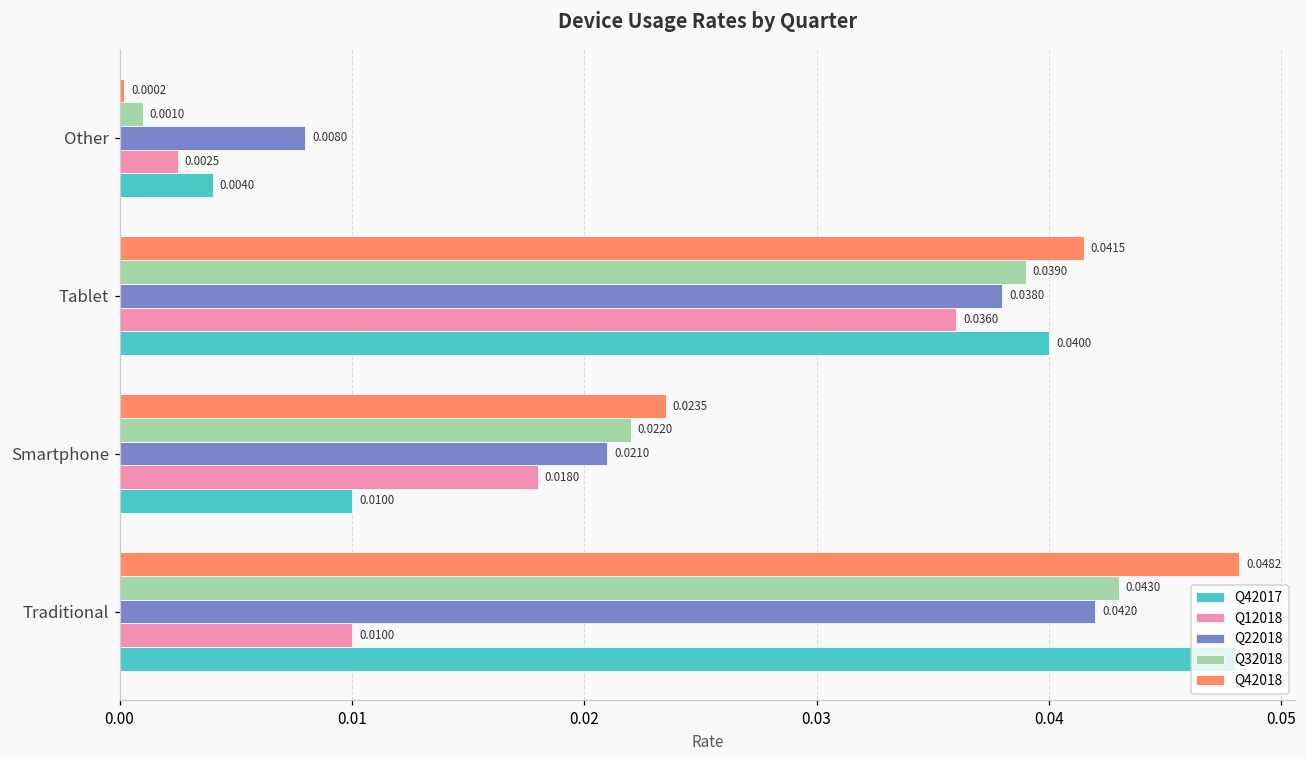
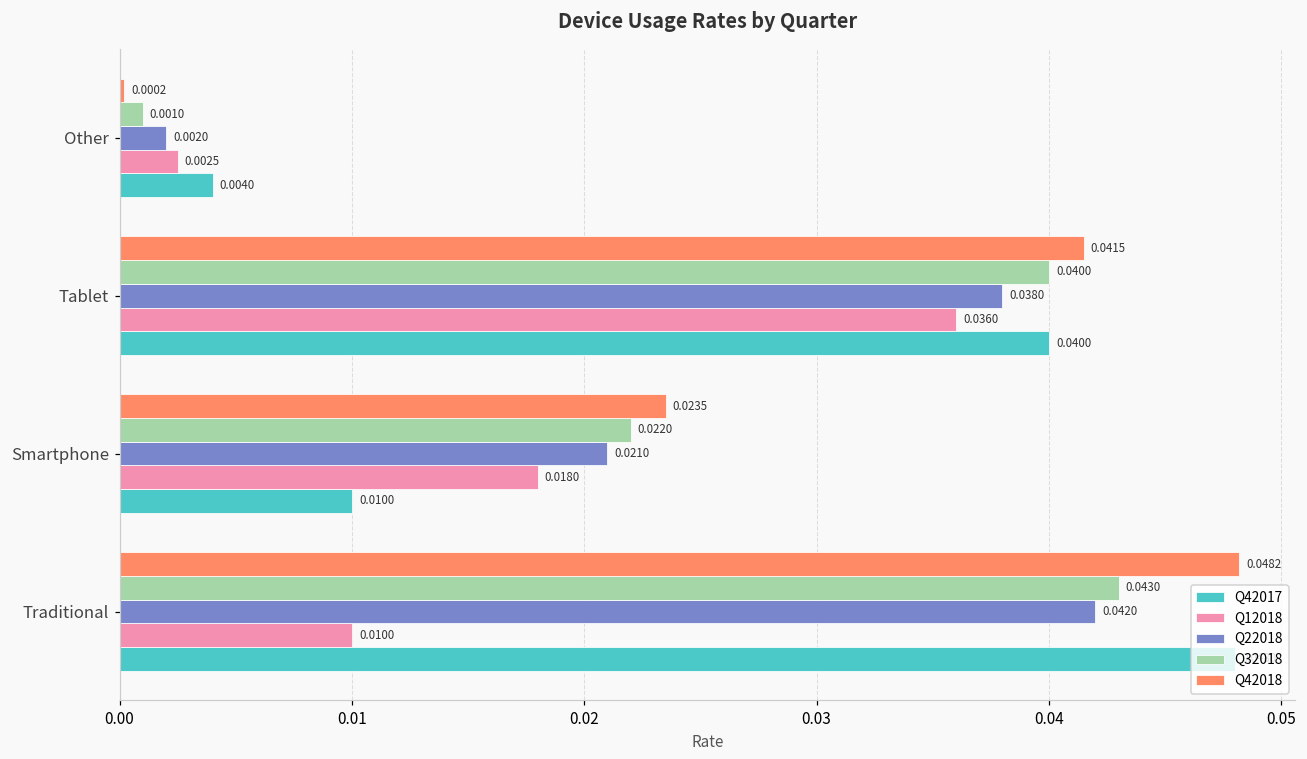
Q22018, Other: 0.0080 -> 0.0020
Q32018, Tablet: 0.0390 -> 0.0400
